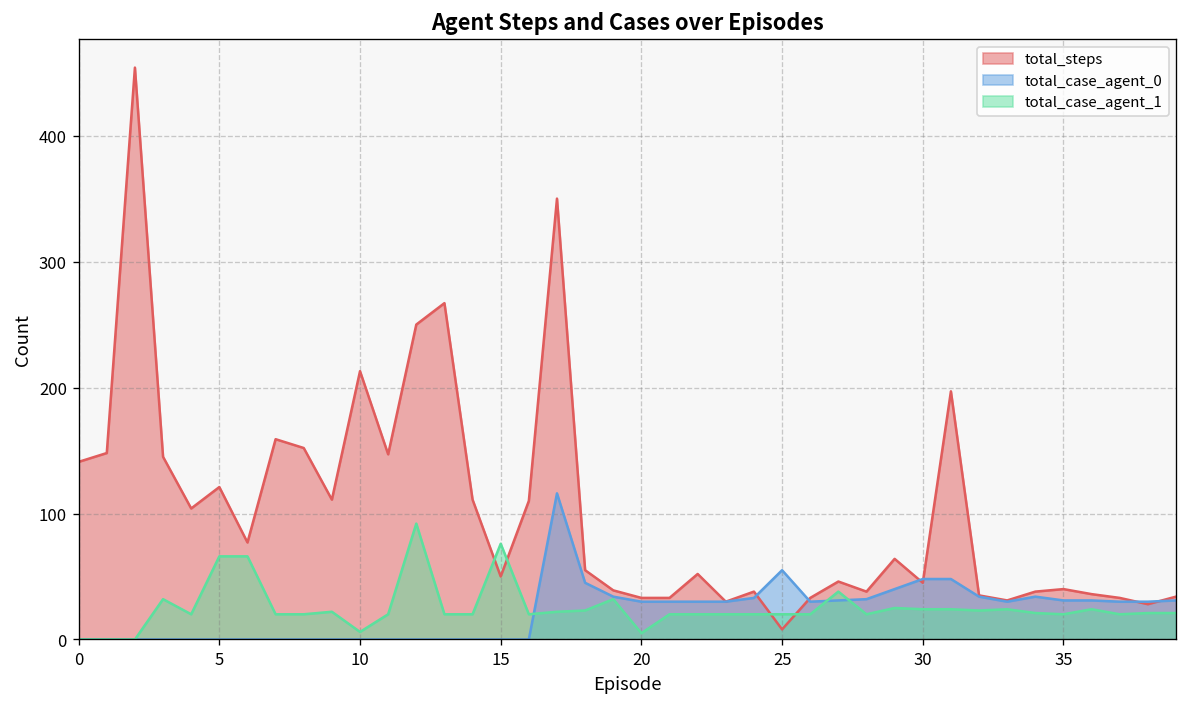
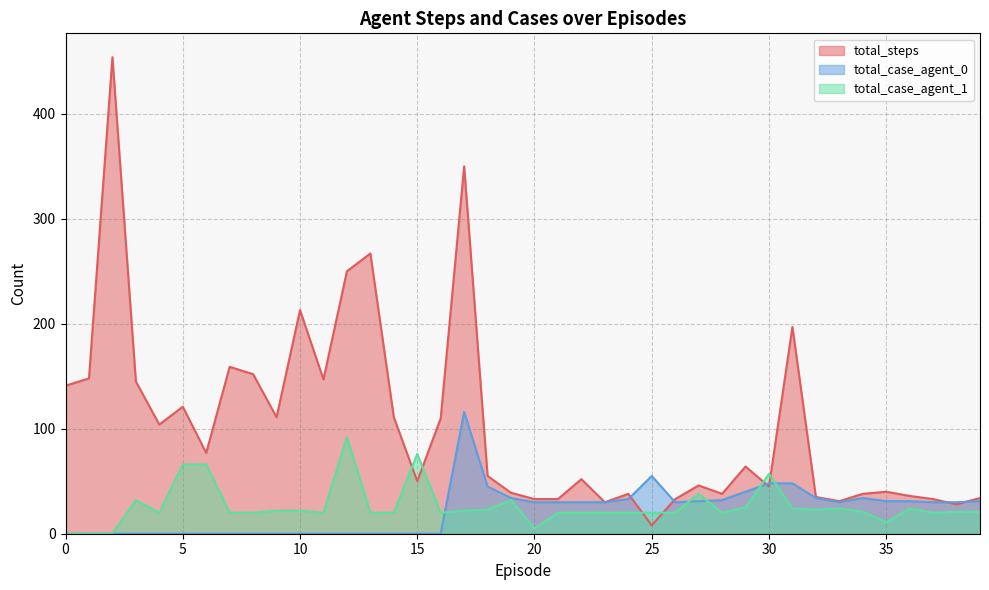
total_case_agent_1, 10: 6 -> 22
total_case_agent_1, 30: 24 -> 57
total_case_agent_1, 35: 20 -> 11
